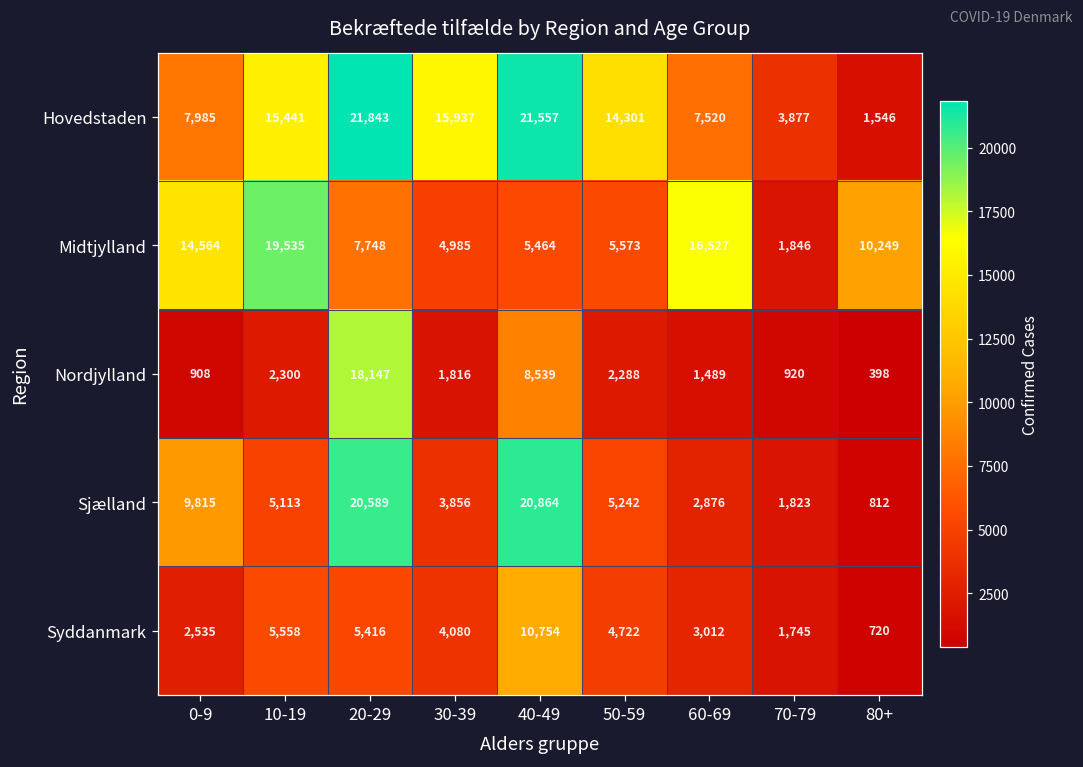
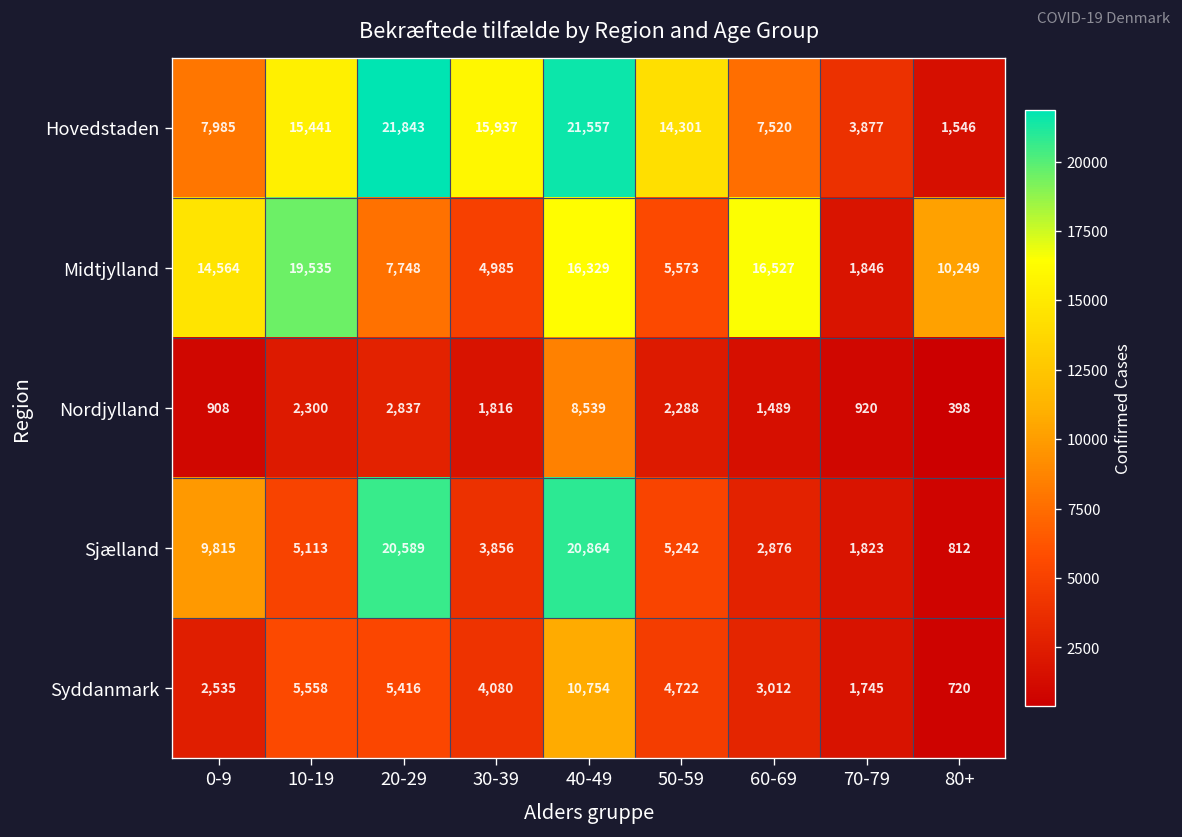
Midtjylland, 40-49: 5,464 -> 16,329
Nordjylland, 20-29: 18,147 -> 2,837
